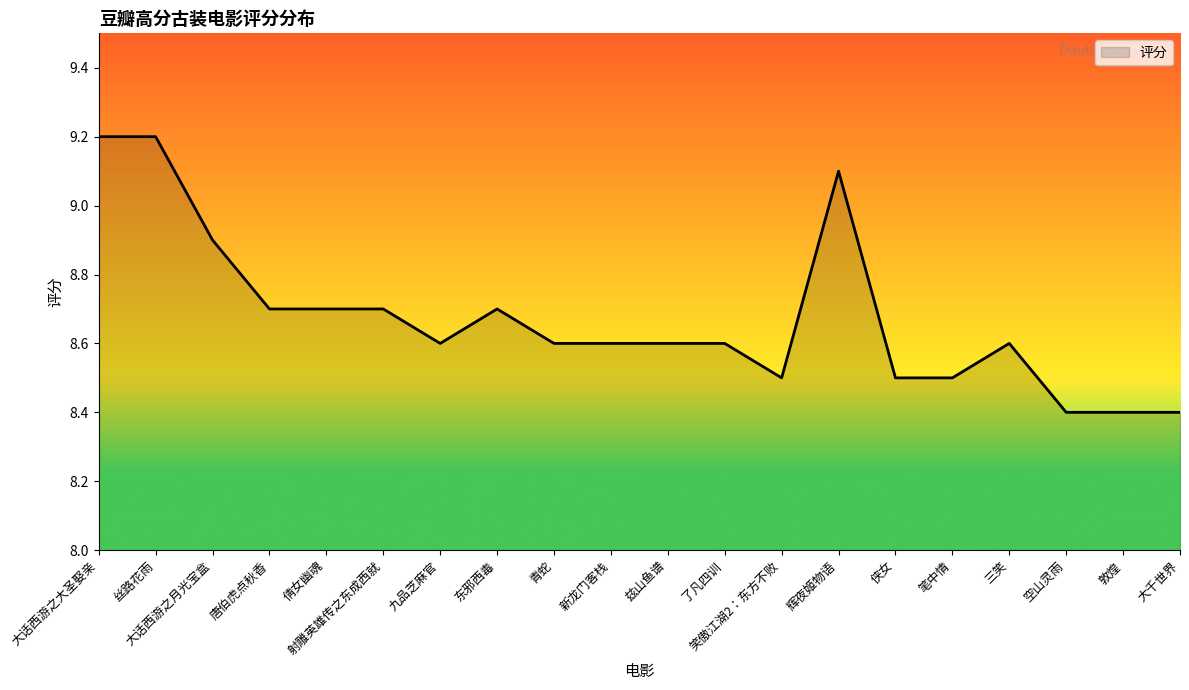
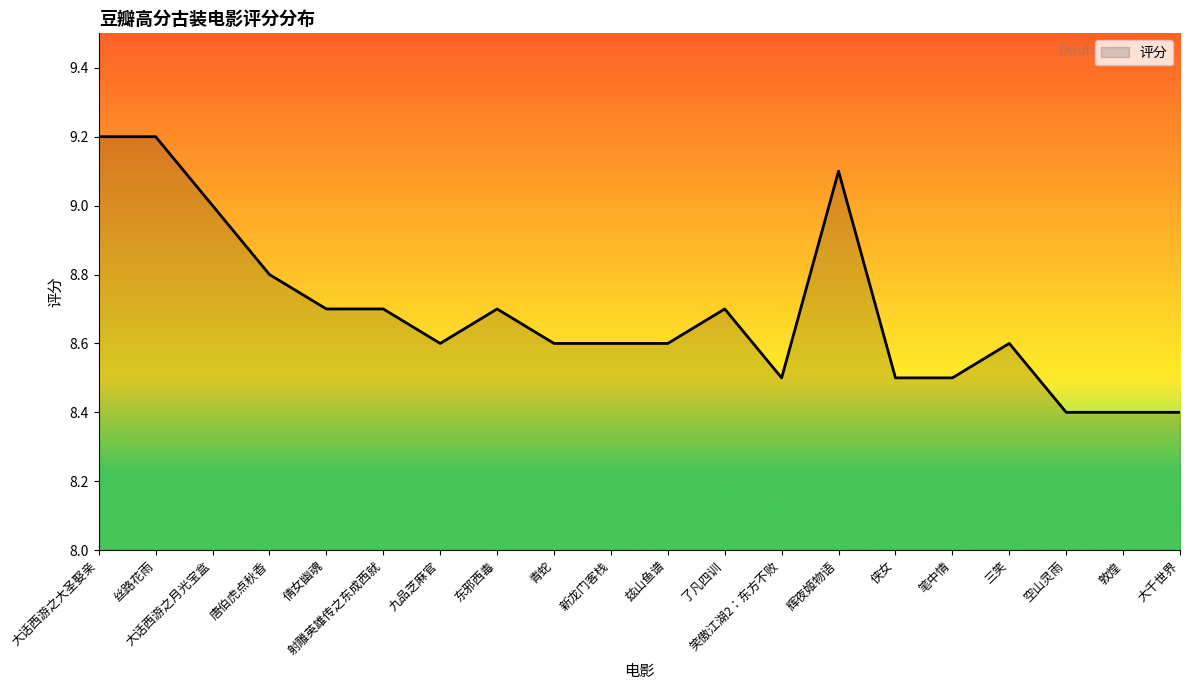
大话西游之月光宝盒: 8.9 -> 9.0
唐伯虎点秋香: 8.7 -> 8.8
了凡四训: 8.6 -> 8.7
